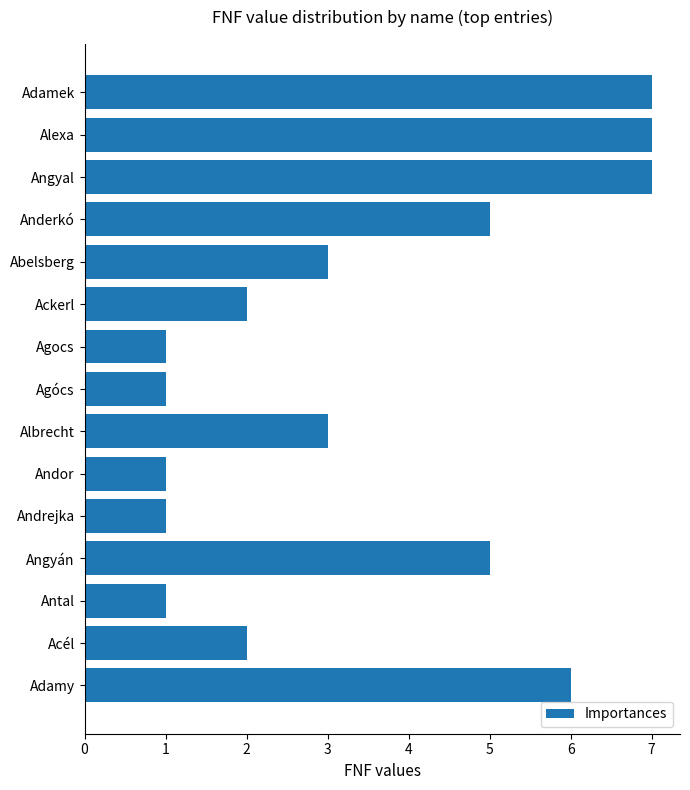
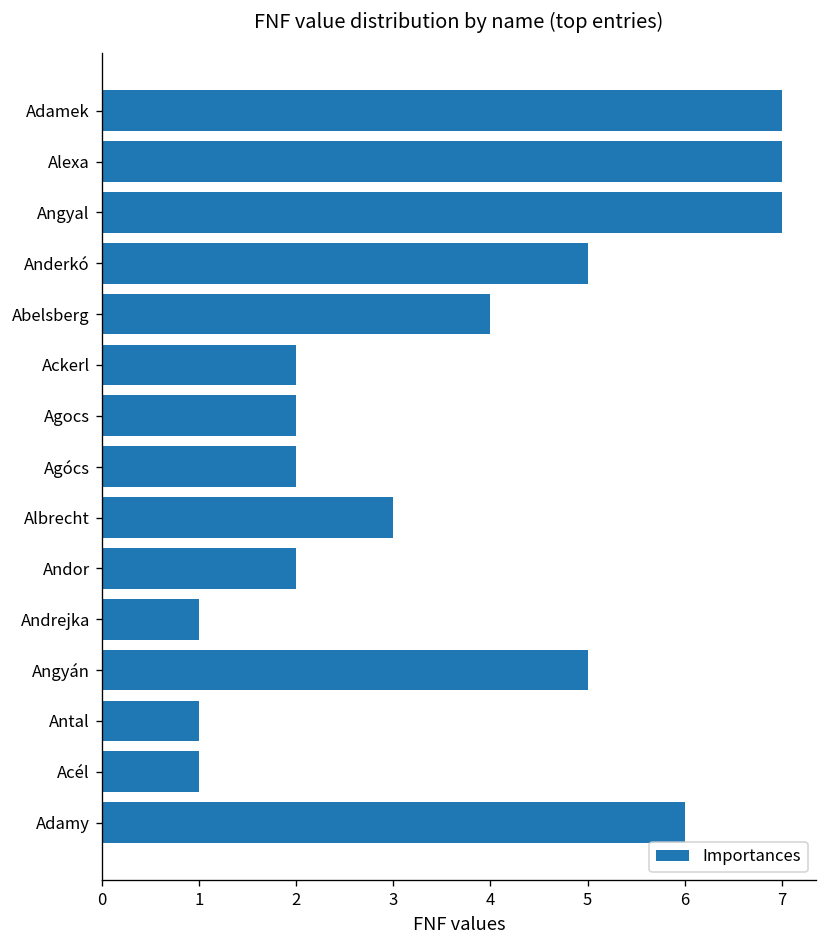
Abelsberg: 3 -> 4
Agocs: 1 -> 2
Agócs: 1 -> 2
Andor: 1 -> 2
Acél: 2 -> 1
